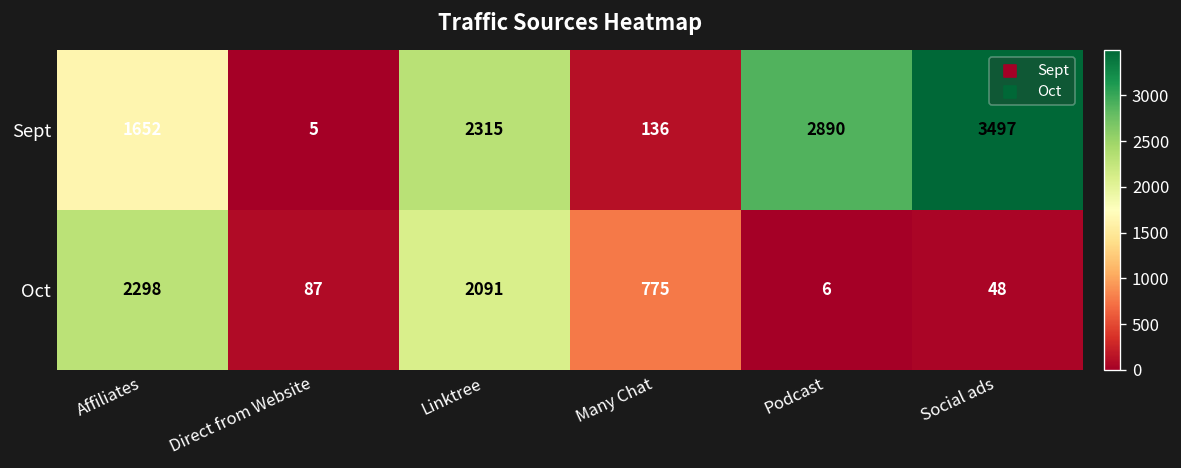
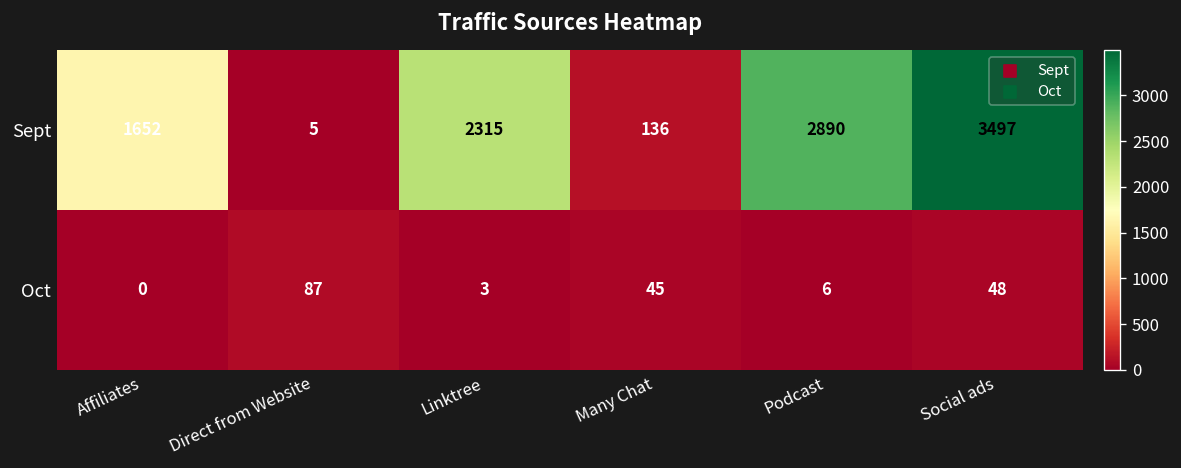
Oct, Affiliates: 2298 -> 0
Oct, Linktree: 2091 -> 3
Oct, Many Chat: 775 -> 45
